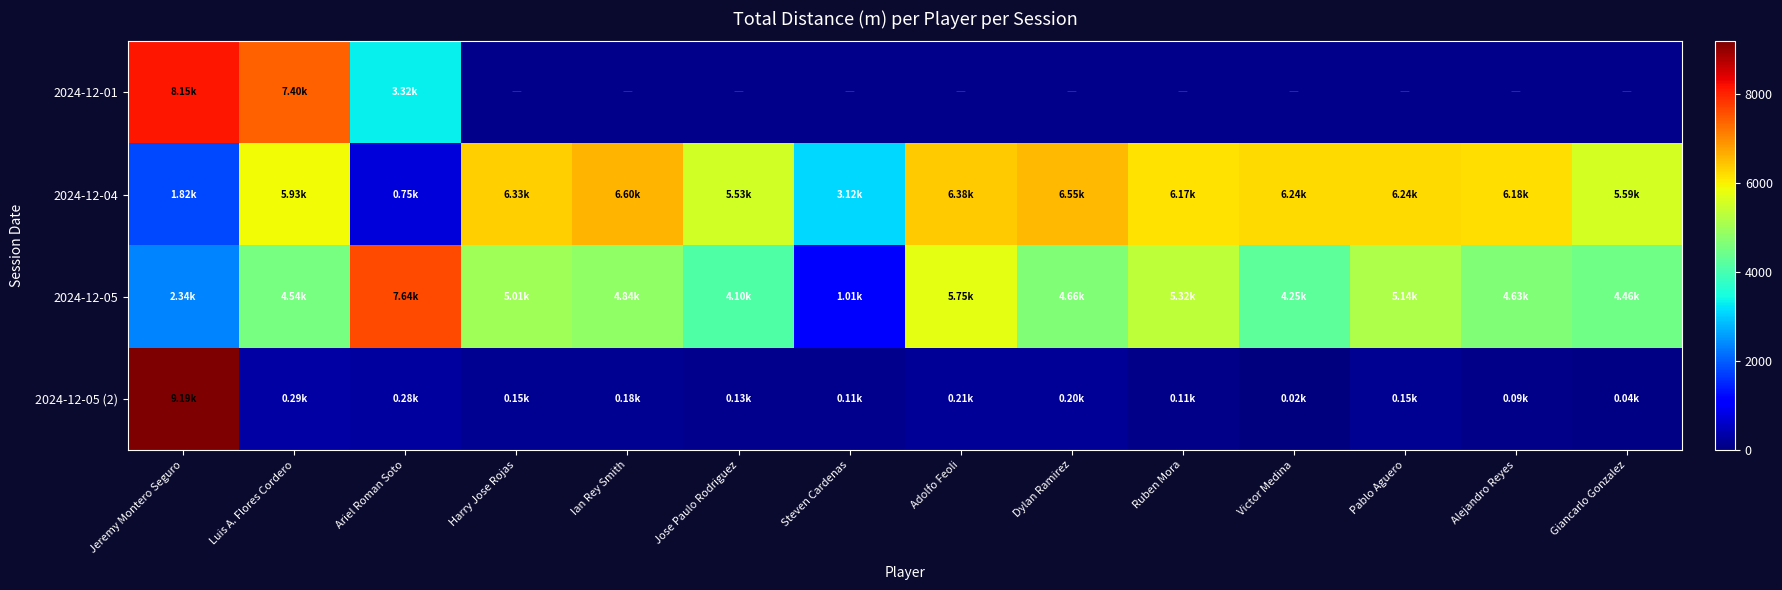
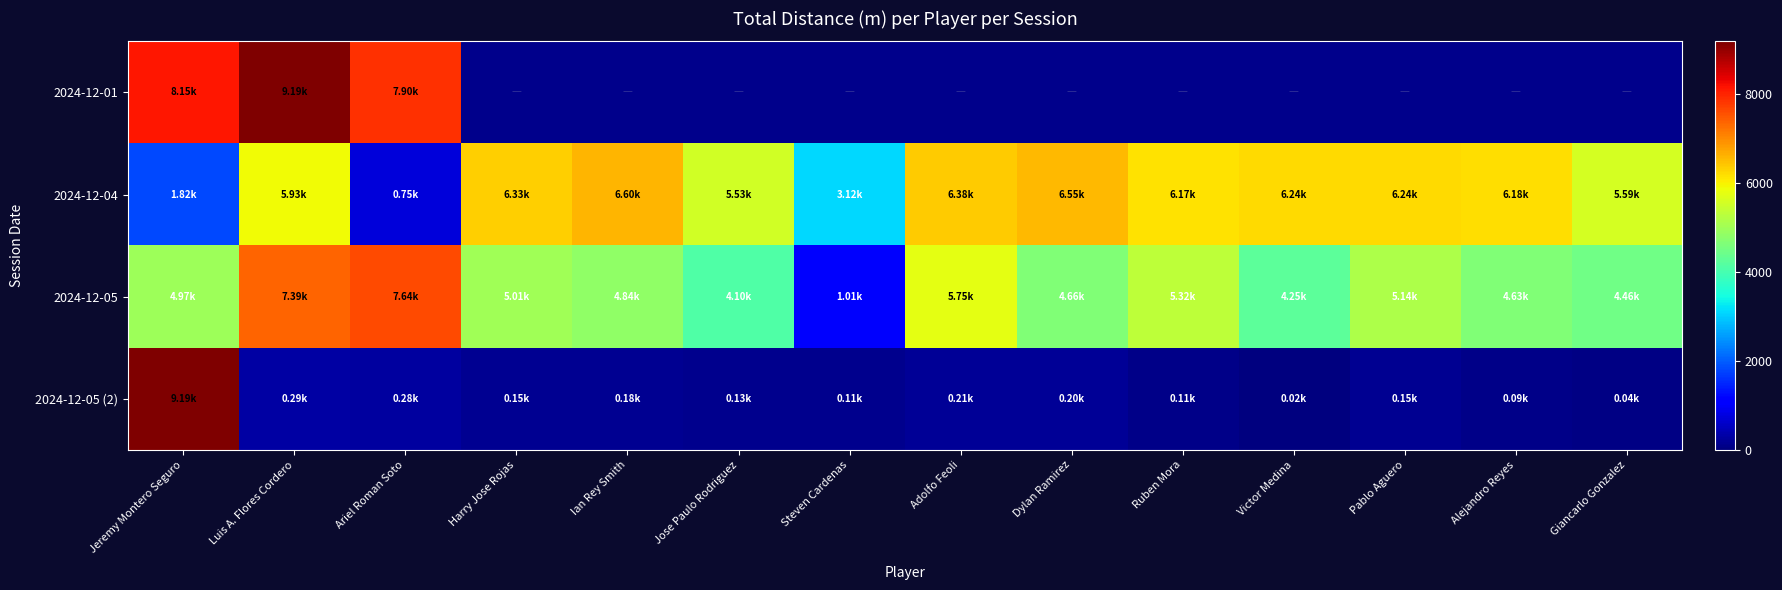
2024-12-01, Luis A. Flores Cordero: 7.40k -> 9.19k
2024-12-01, Ariel Roman Soto: 3.32k -> 7.90k
2024-12-05, Jeremy Montero Seguro: 2.34k -> 4.97k
2024-12-05, Luis A. Flores Cordero: 4.54k -> 7.39k
